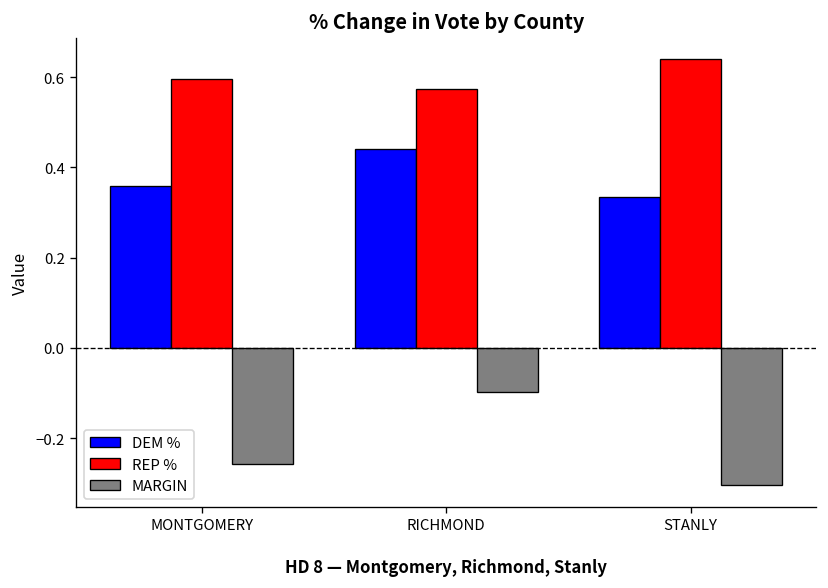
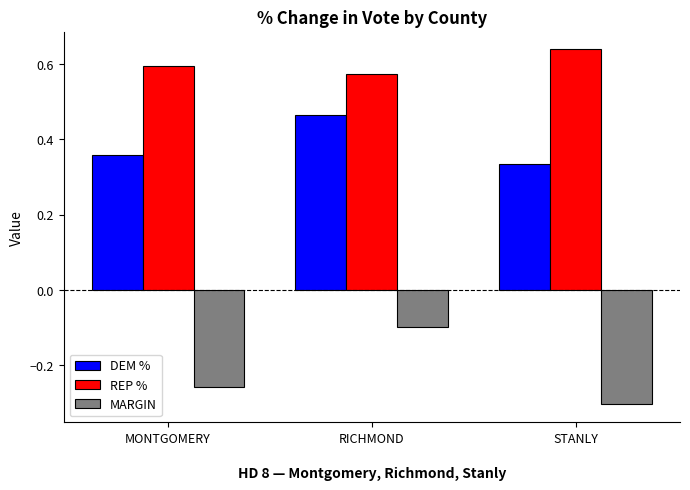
DEM %, RICHMOND: 0.44 -> 0.46
